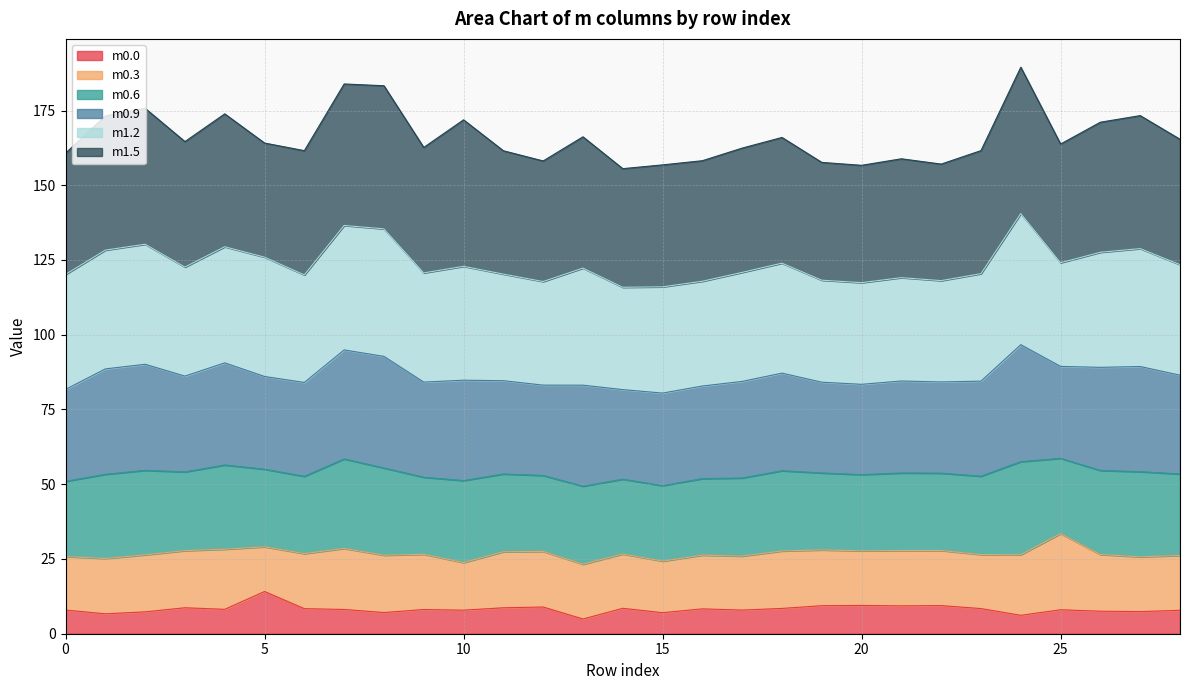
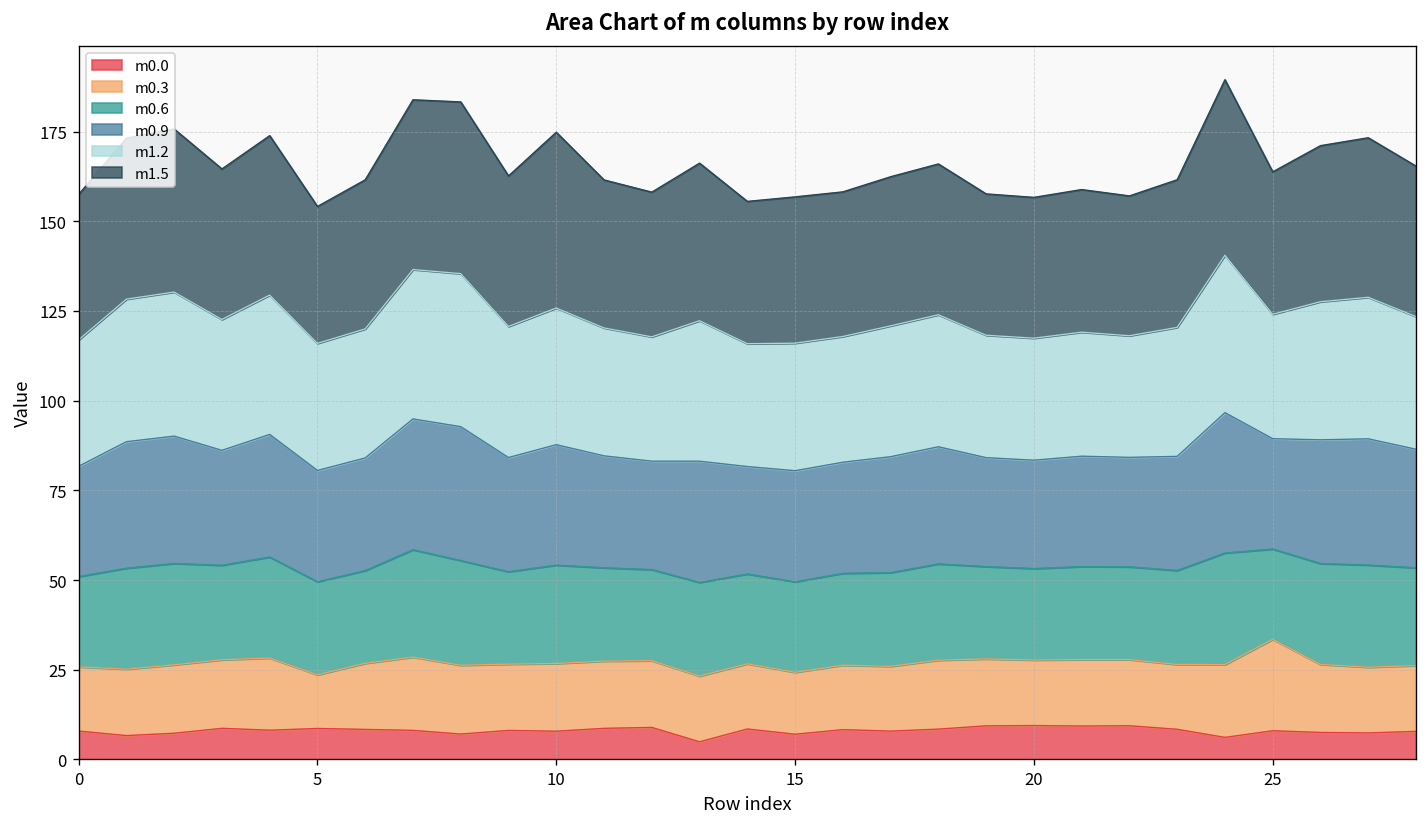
m1.2, 0: 38 -> 35
m0.0, 5: 14 -> 9
m1.2, 5: 40 -> 35
m0.3, 10: 16 -> 19
